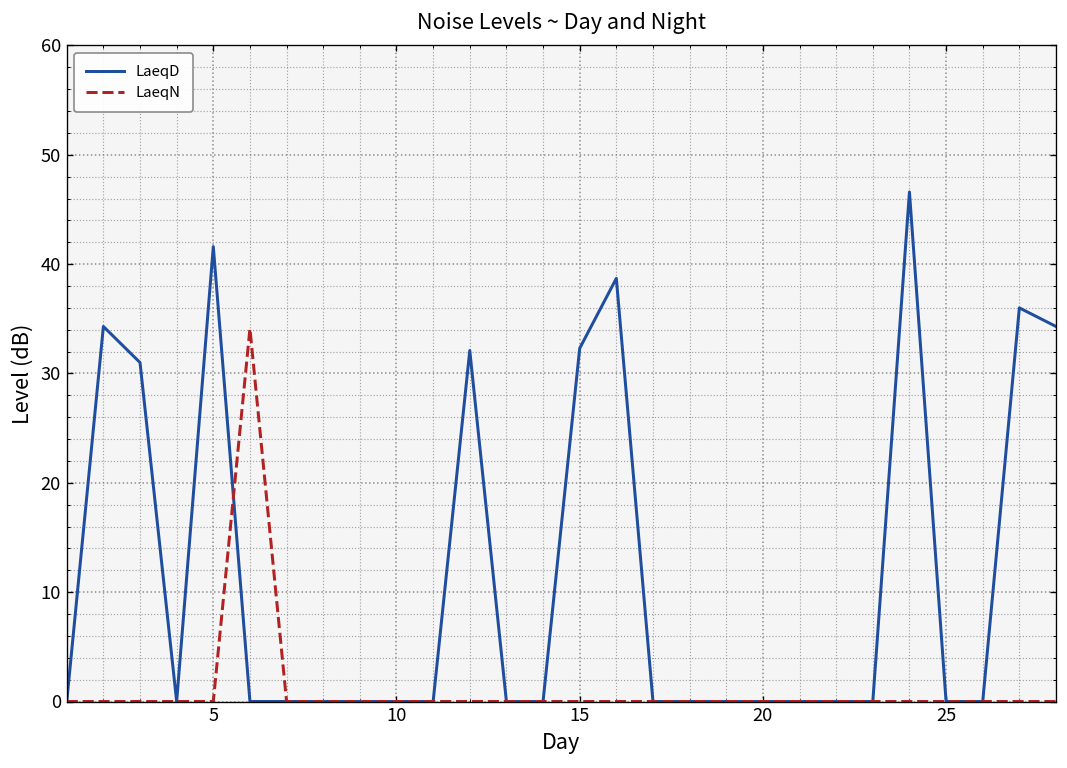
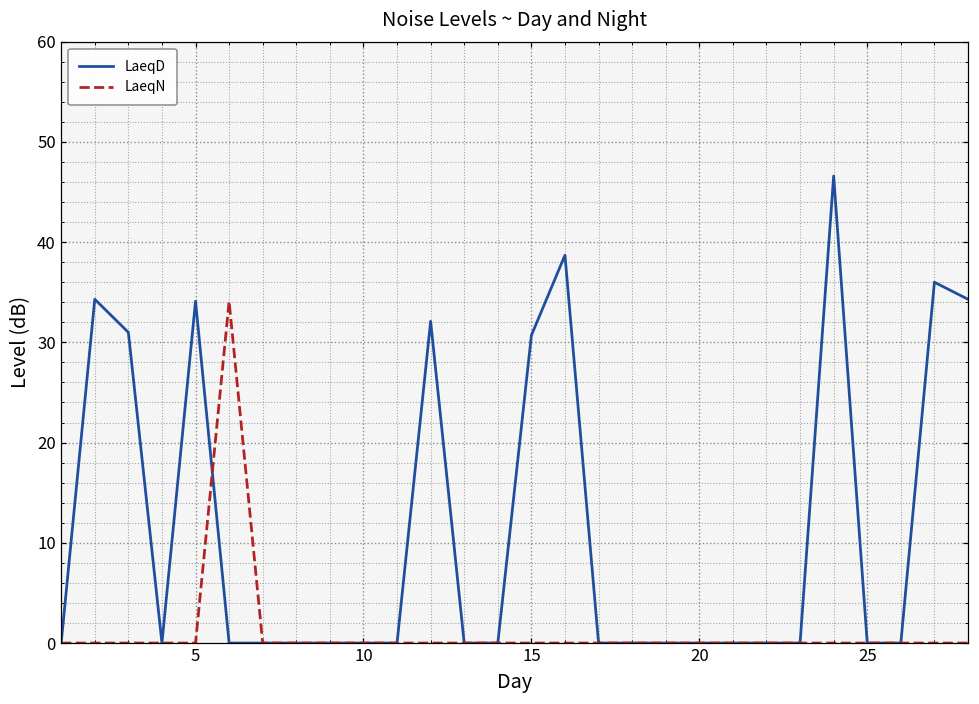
LaeqD, 5: 42 -> 34
LaeqD, 15: 32 -> 31
